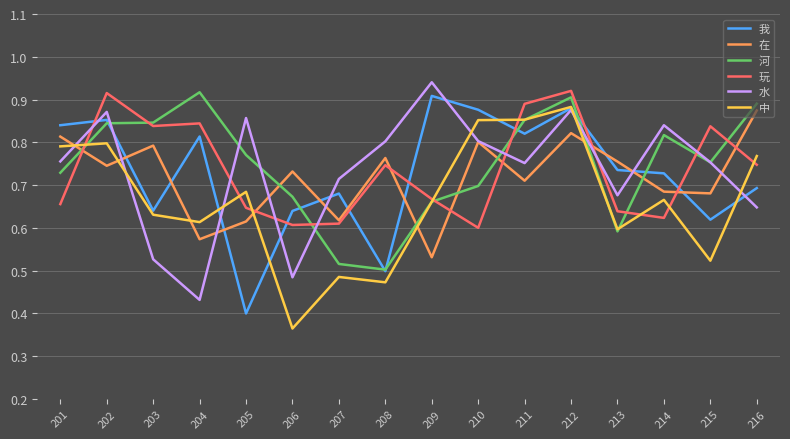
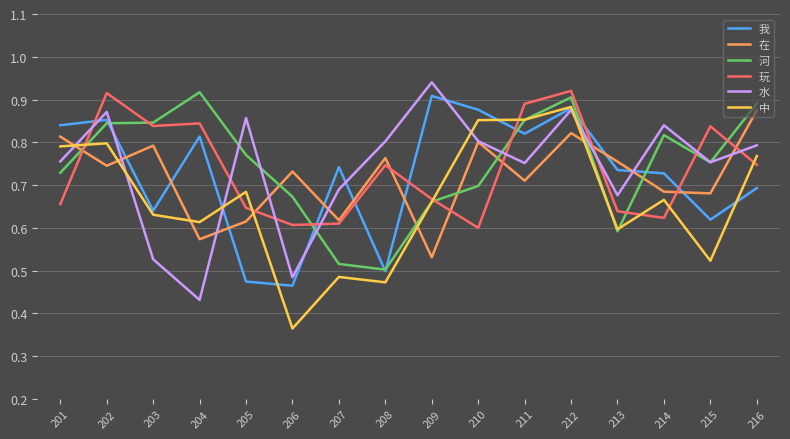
我, 205: 0.40 -> 0.47
我, 206: 0.64 -> 0.46
我, 207: 0.68 -> 0.74
水, 207: 0.71 -> 0.69
水, 216: 0.65 -> 0.79
